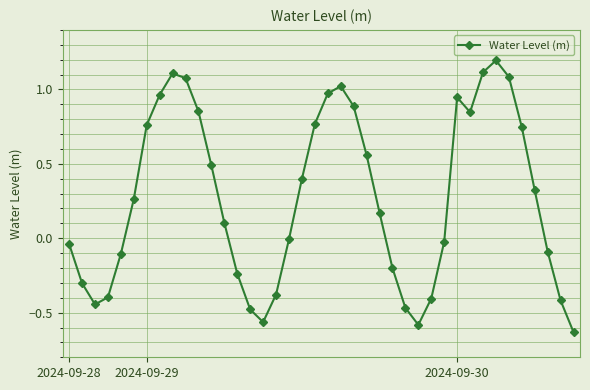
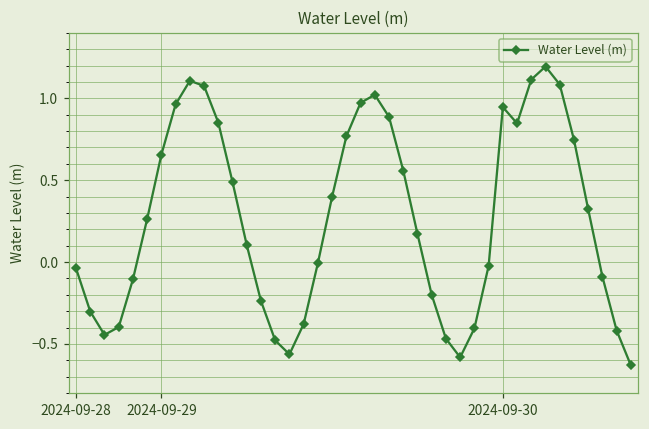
2024-09-29: 0.76 -> 0.66
